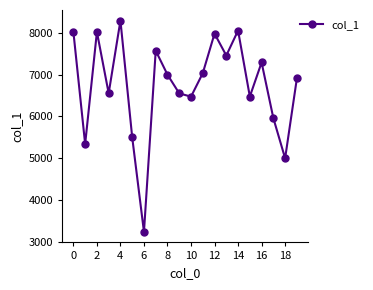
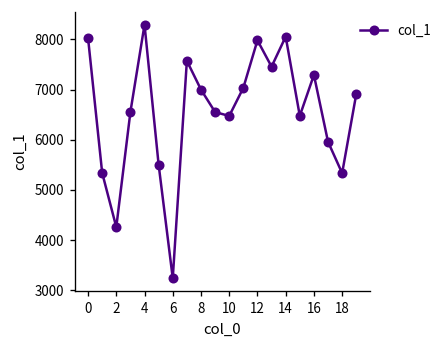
2: 8000 -> 4300
18: 5000 -> 5300
